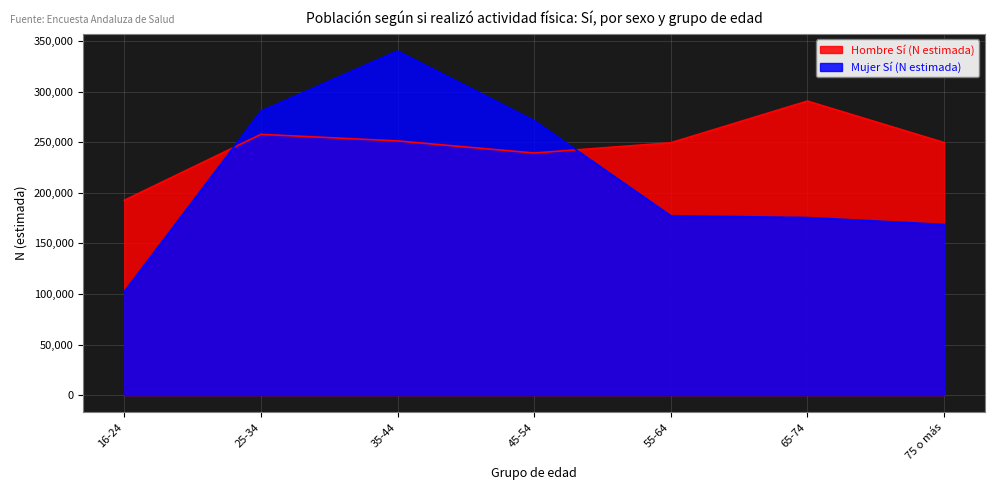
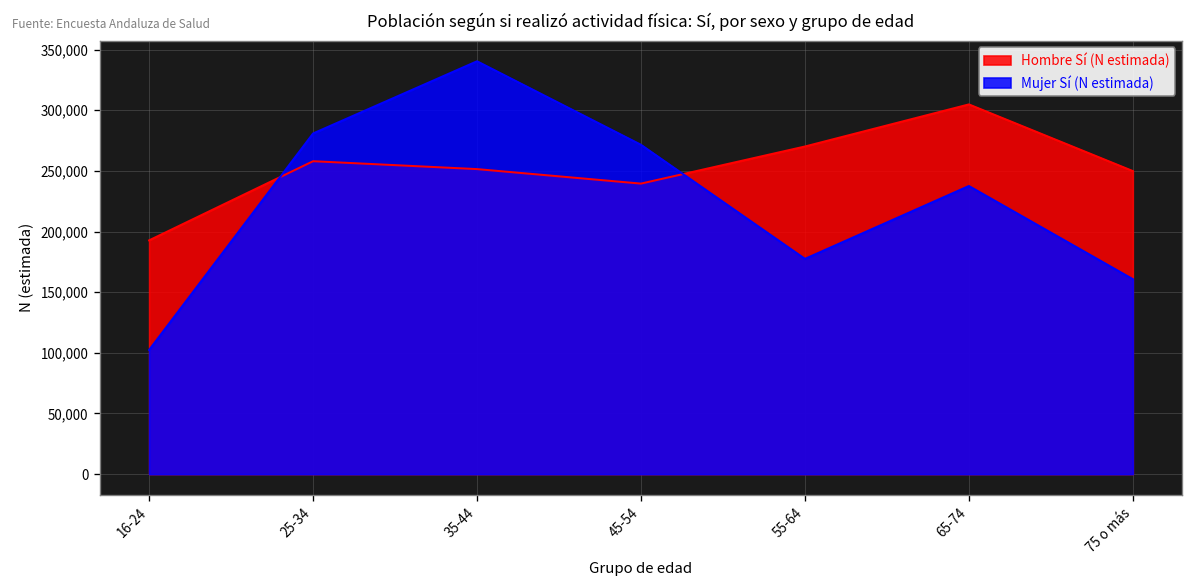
Hombre Sí (N estimada), 55-64: 250,000 -> 270,000
Hombre Sí (N estimada), 65-74: 291,000 -> 305,000
Mujer Sí (N estimada), 65-74: 176,000 -> 238,000
Mujer Sí (N estimada), 75 o más: 169,000 -> 161,000
